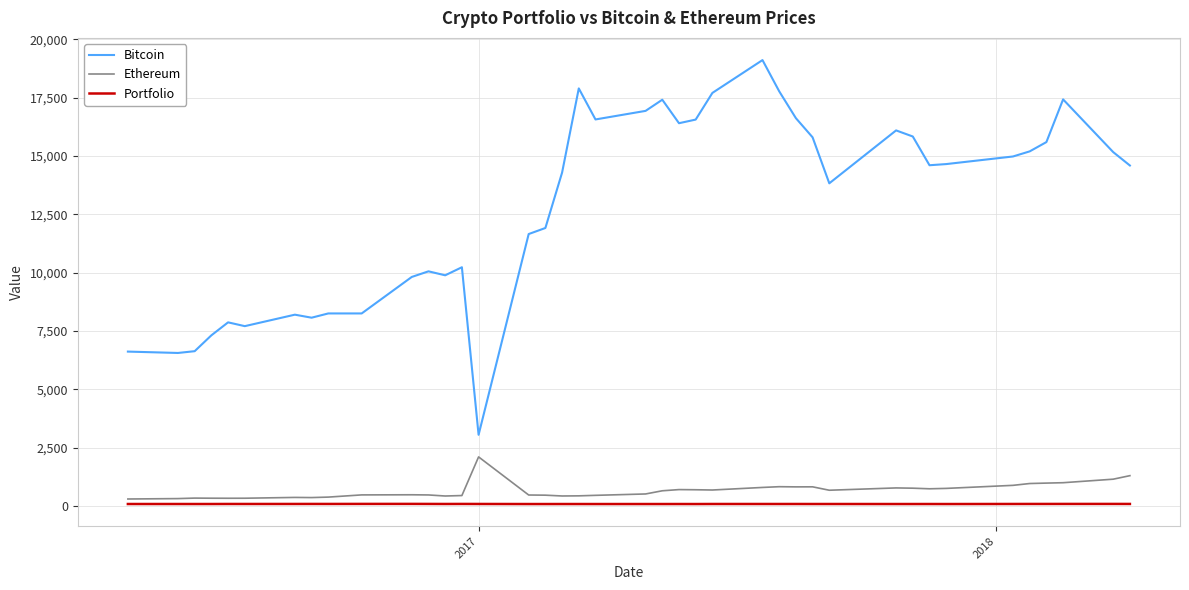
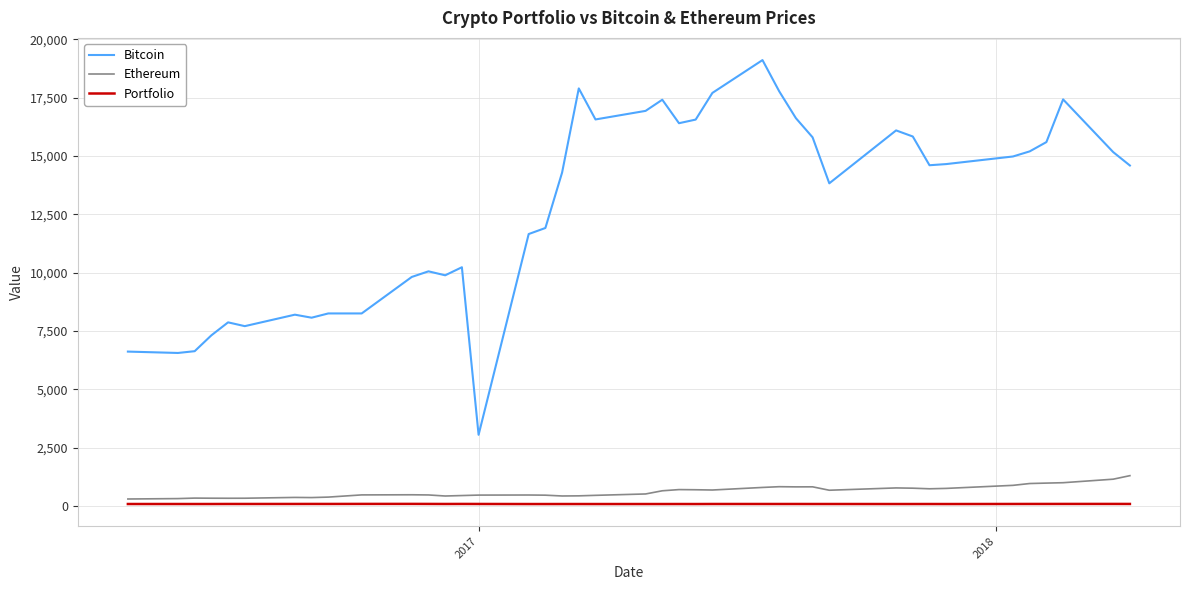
Ethereum, 2017: 2,100 -> 500
